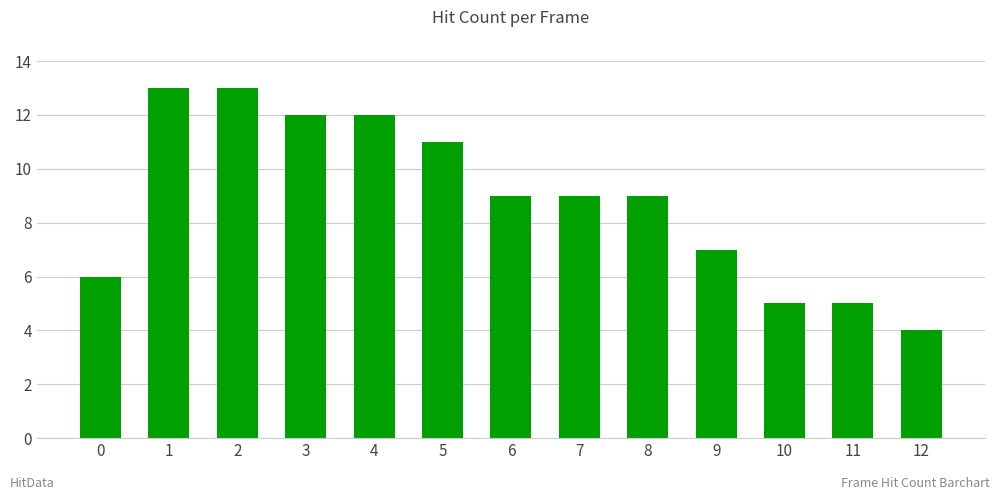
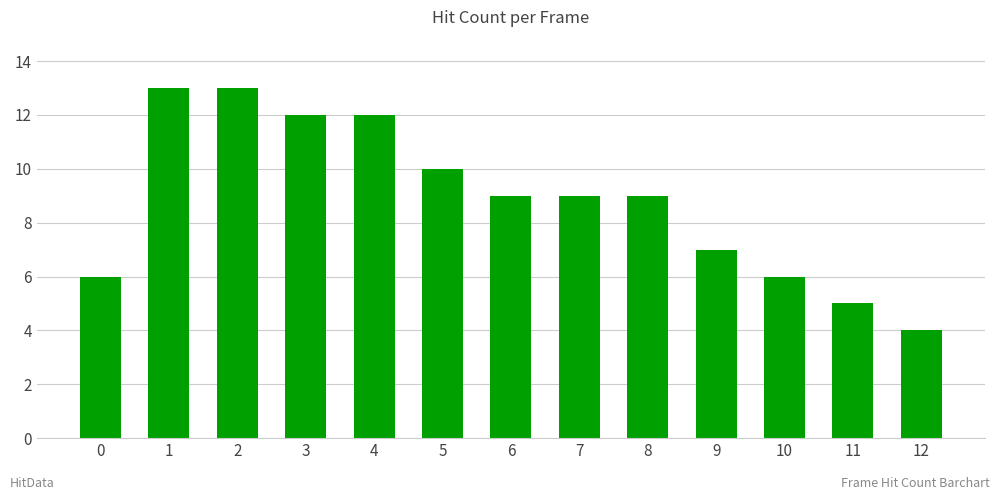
5: 11 -> 10
10: 5 -> 6
